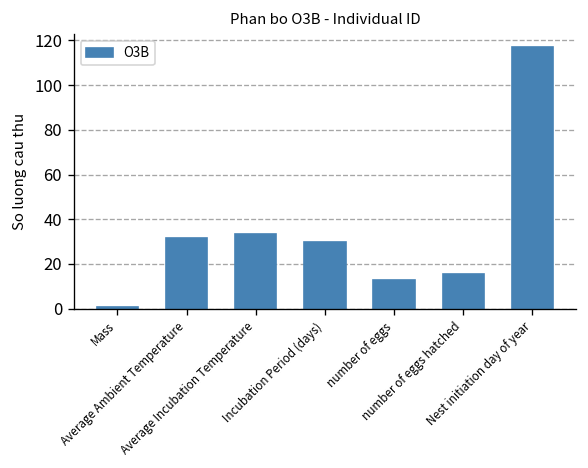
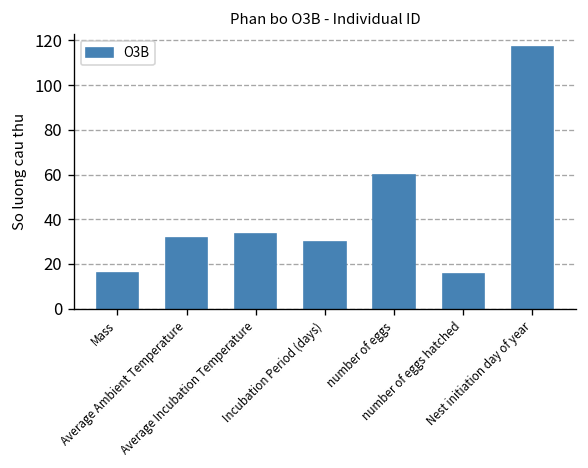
Mass: 1 -> 16
number of eggs: 13 -> 60
